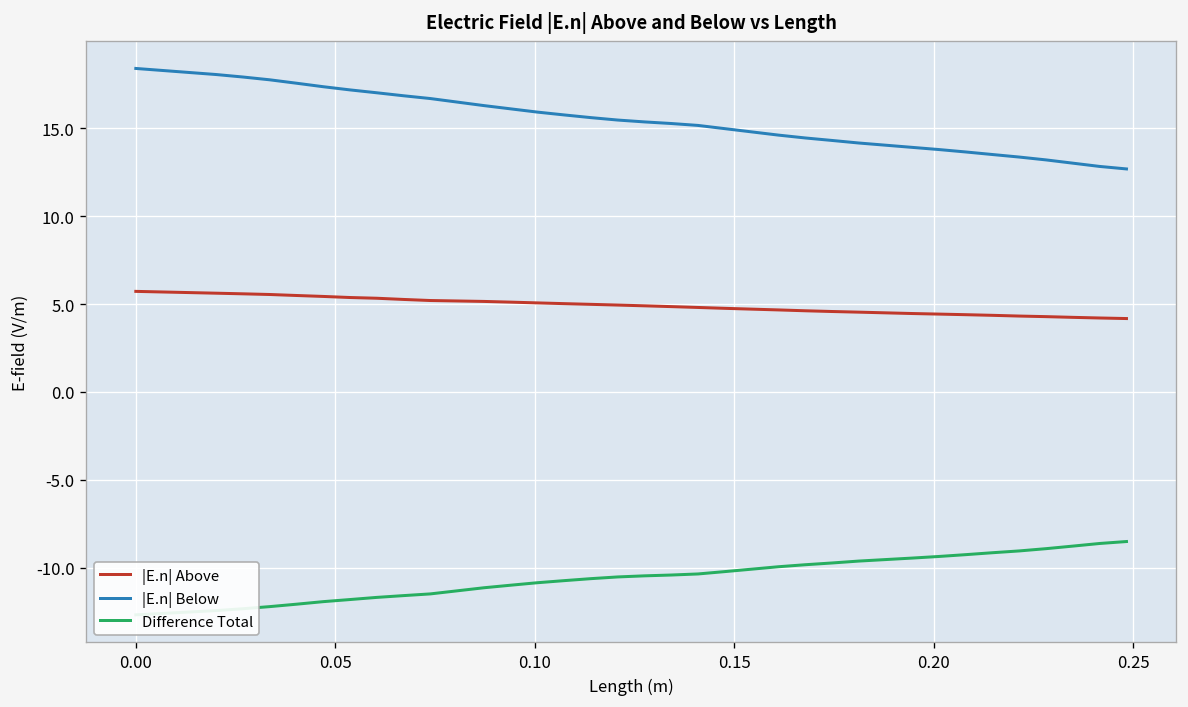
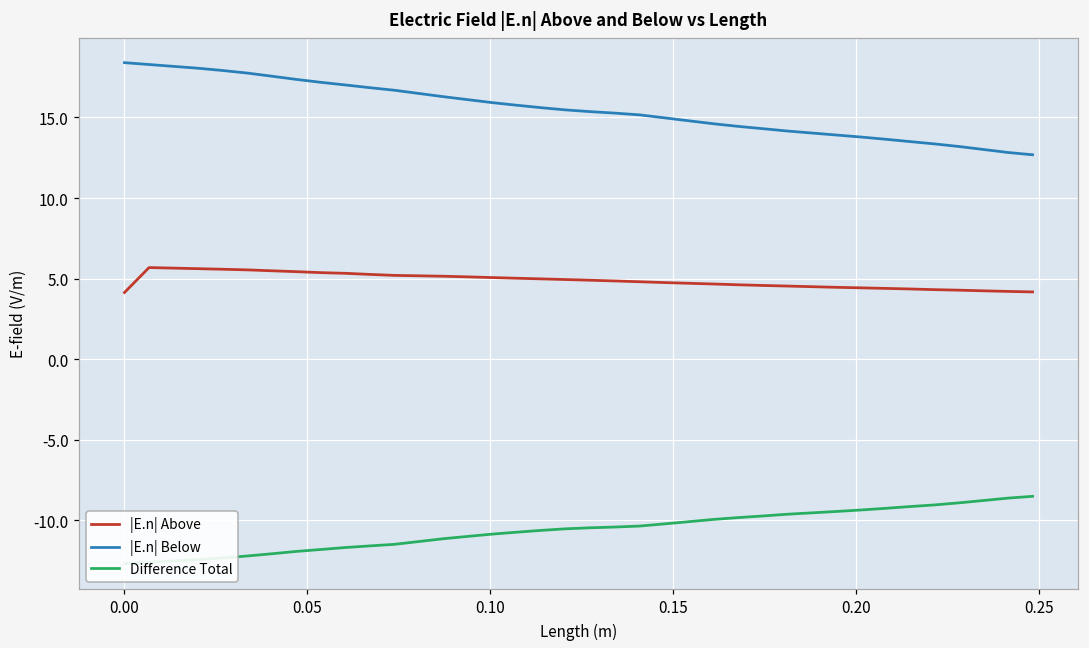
|E.n| Above, 0.00: 5.7 -> 4.1
